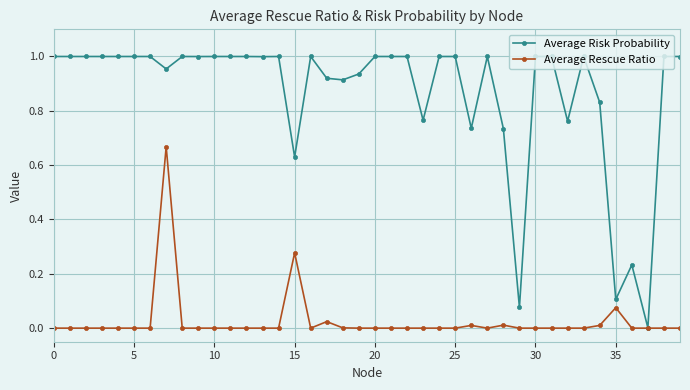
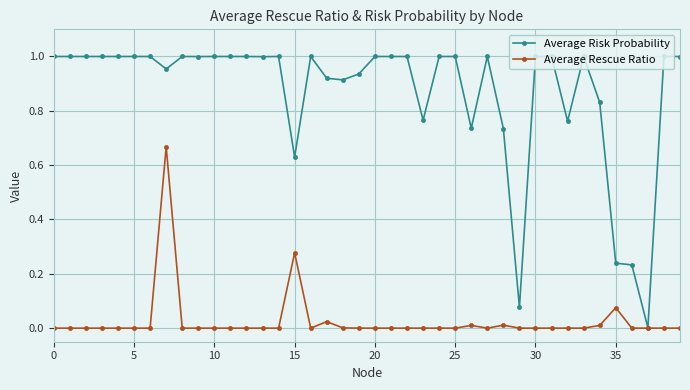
Average Risk Probability, 35: 0.11 -> 0.24
